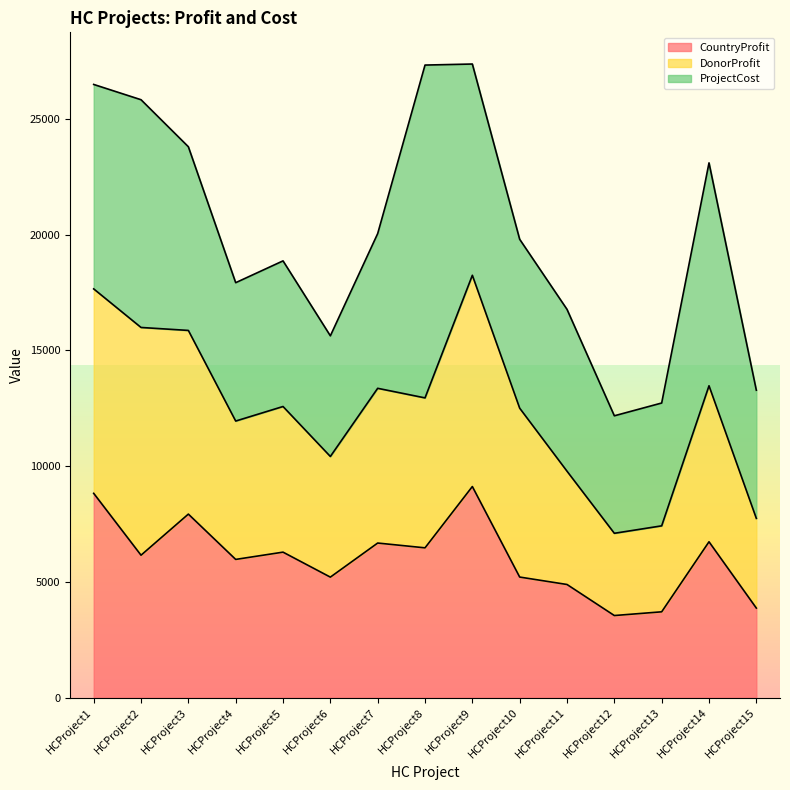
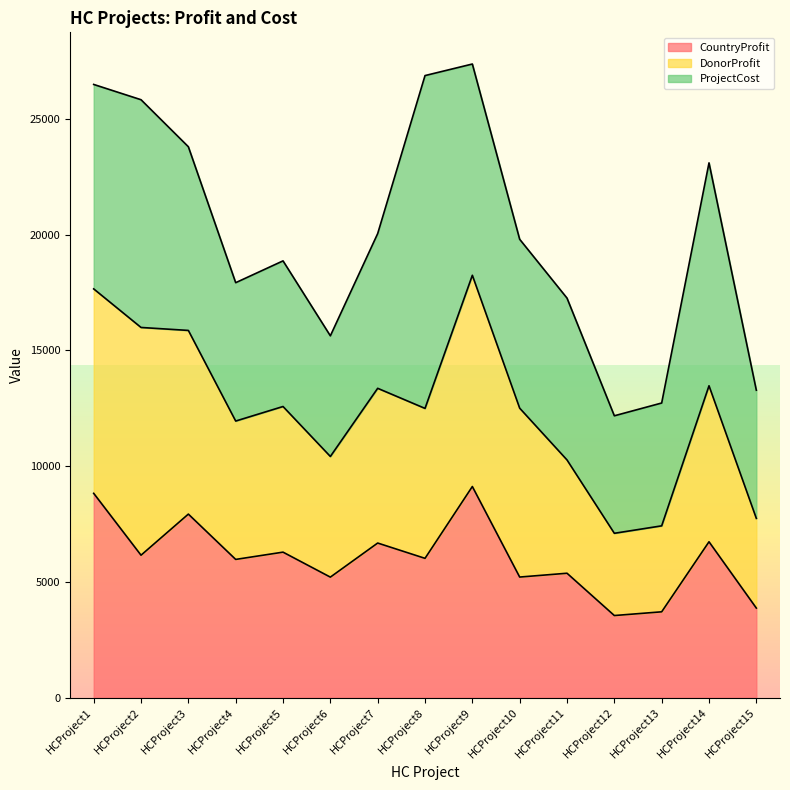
CountryProfit, HCProject8: 6500 -> 6000
CountryProfit, HCProject11: 4900 -> 5400
